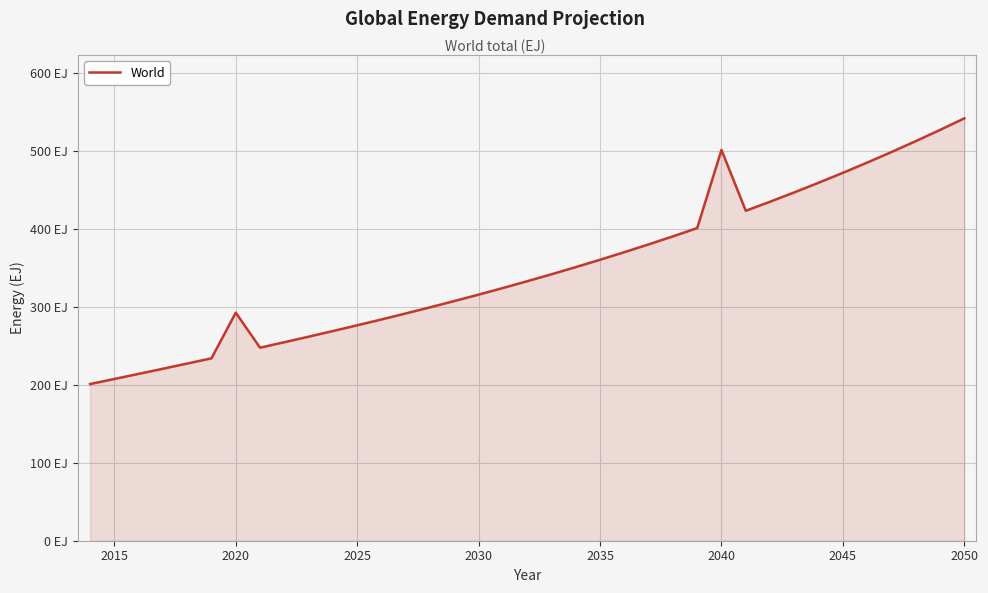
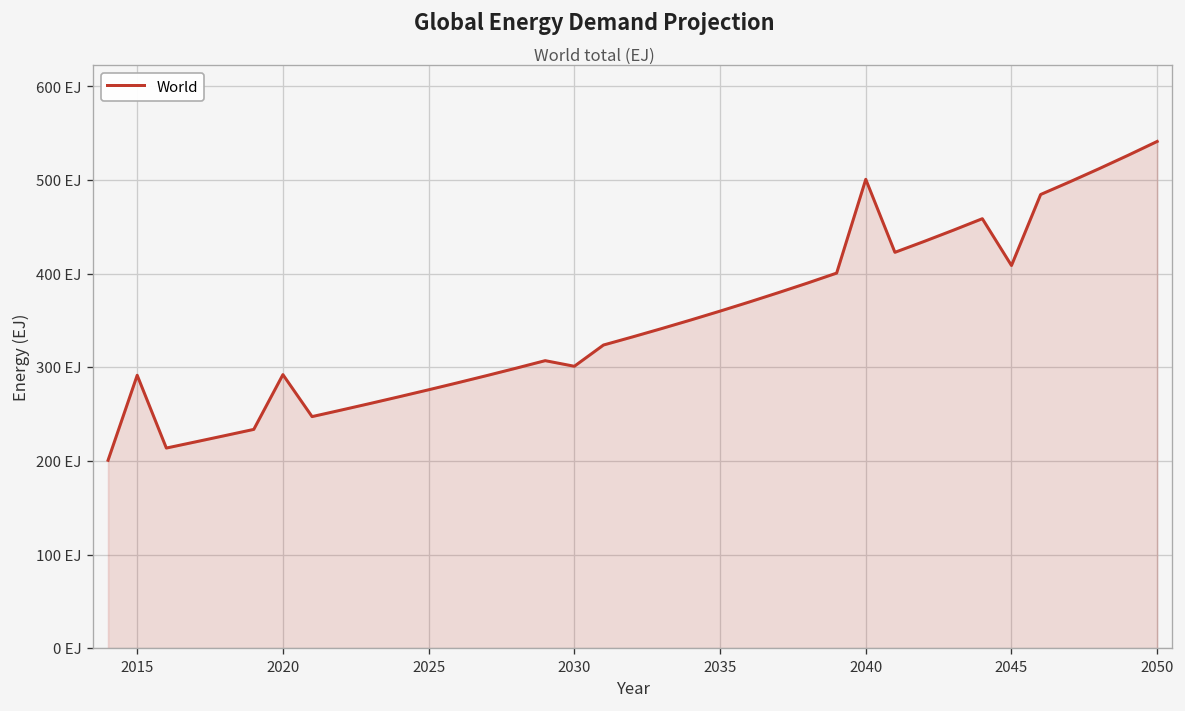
2015: 210 EJ -> 290 EJ
2030: 320 EJ -> 300 EJ
2045: 470 EJ -> 410 EJ
